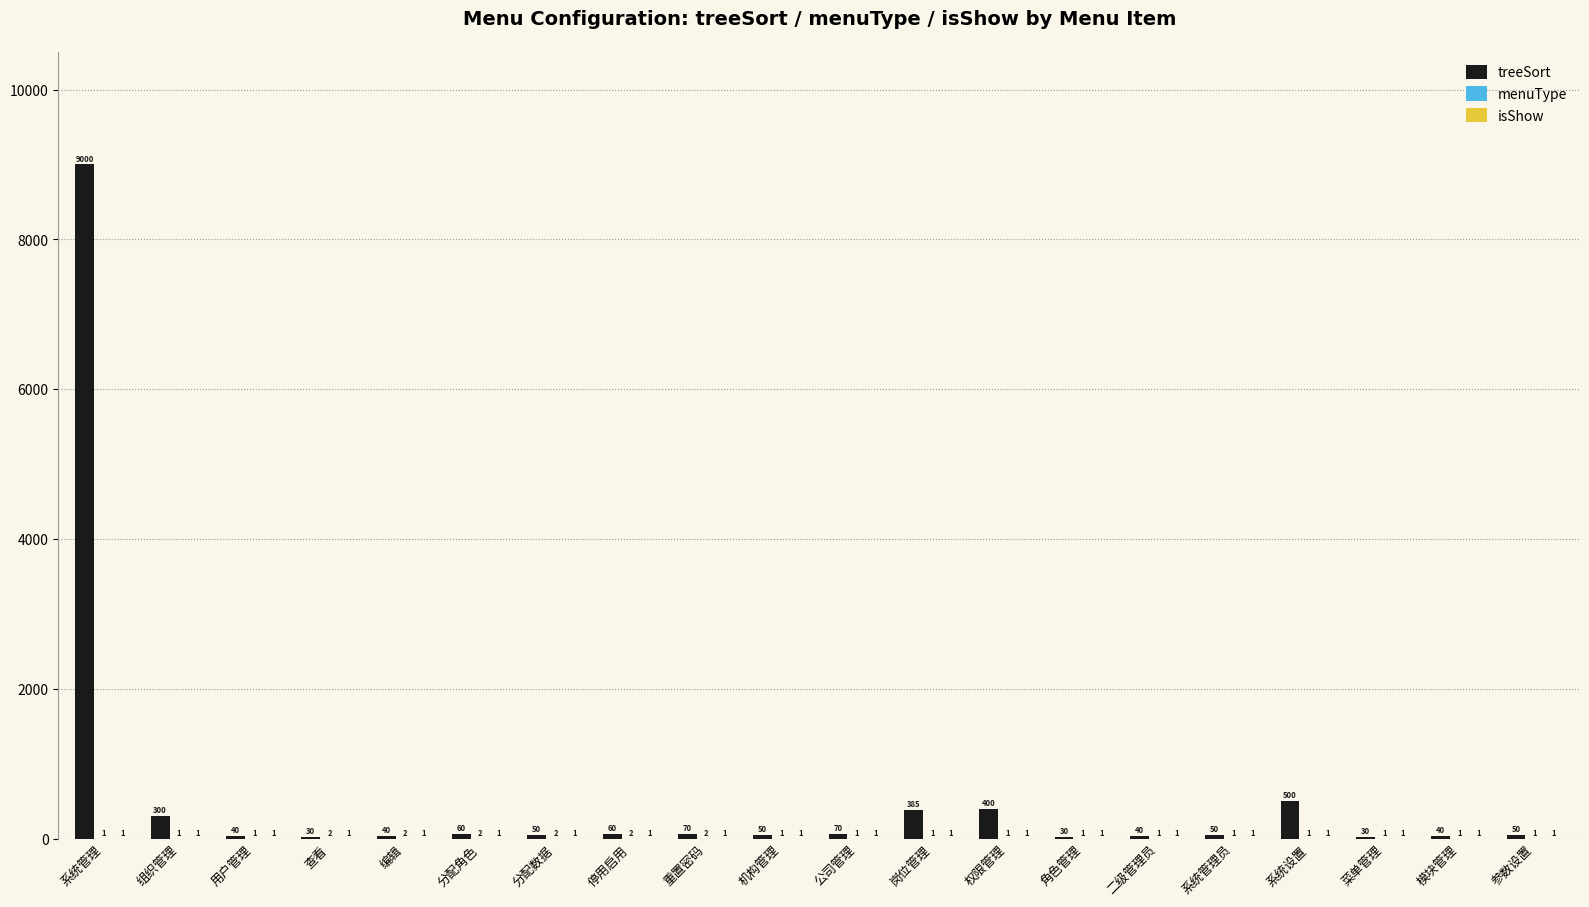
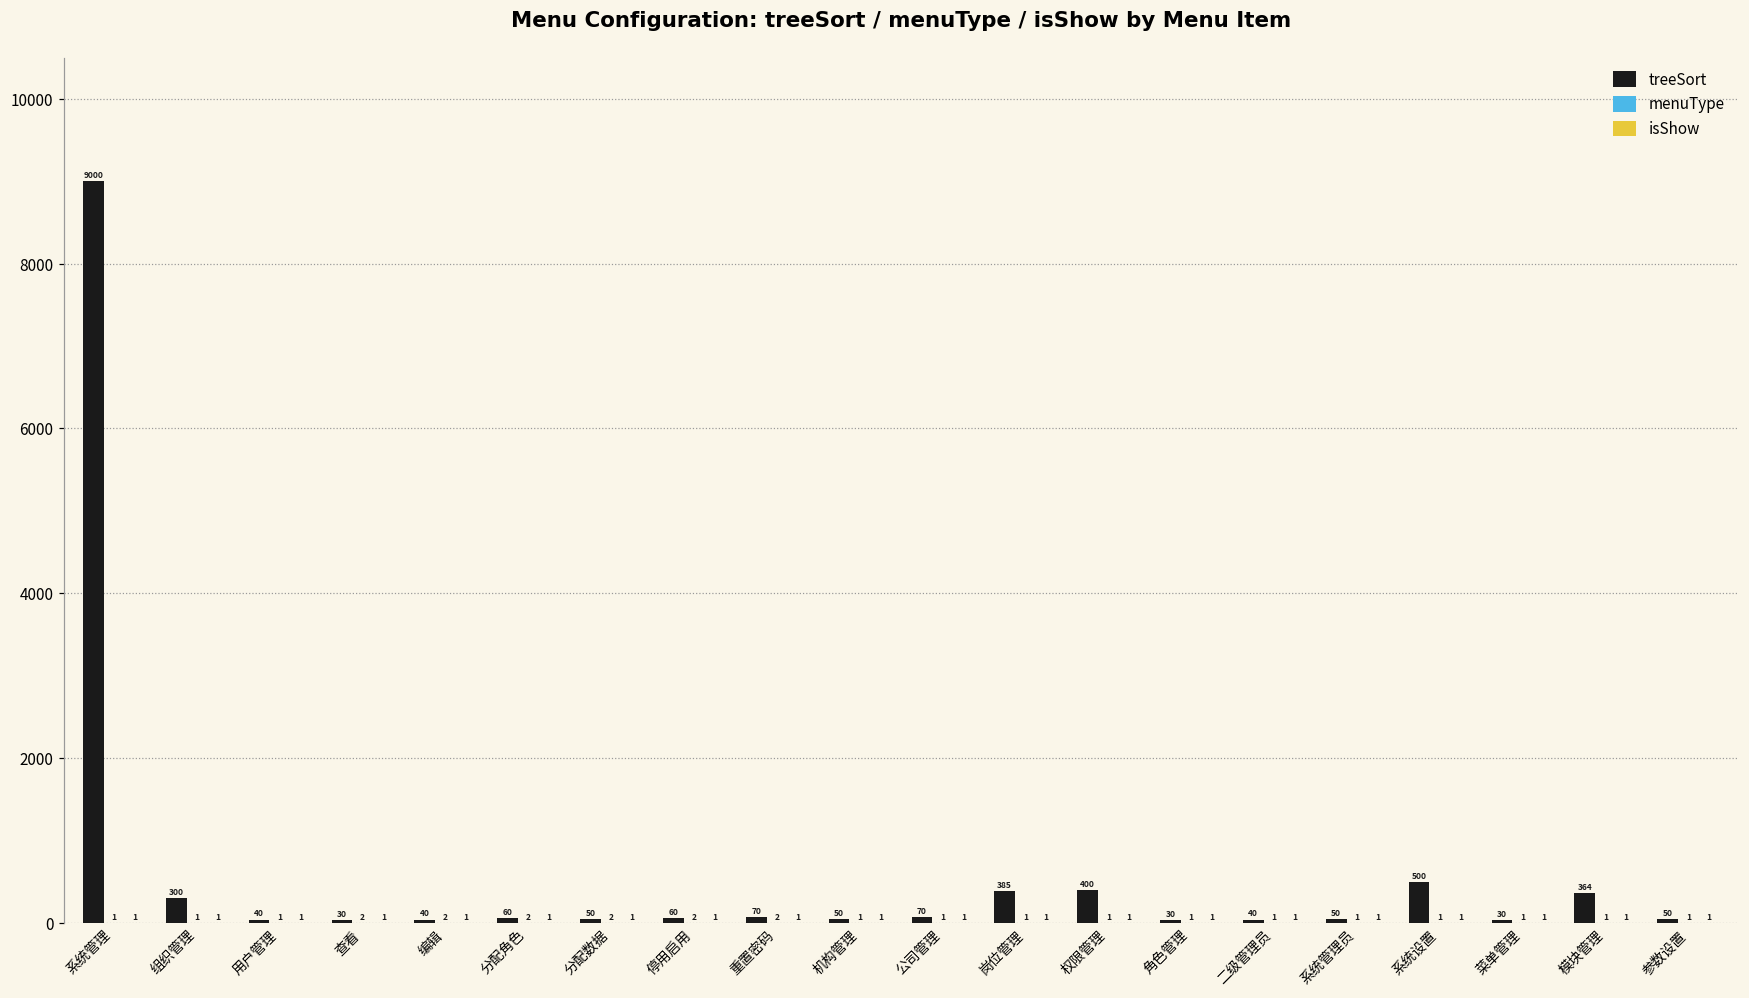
treeSort, 模块管理: 40 -> 364
